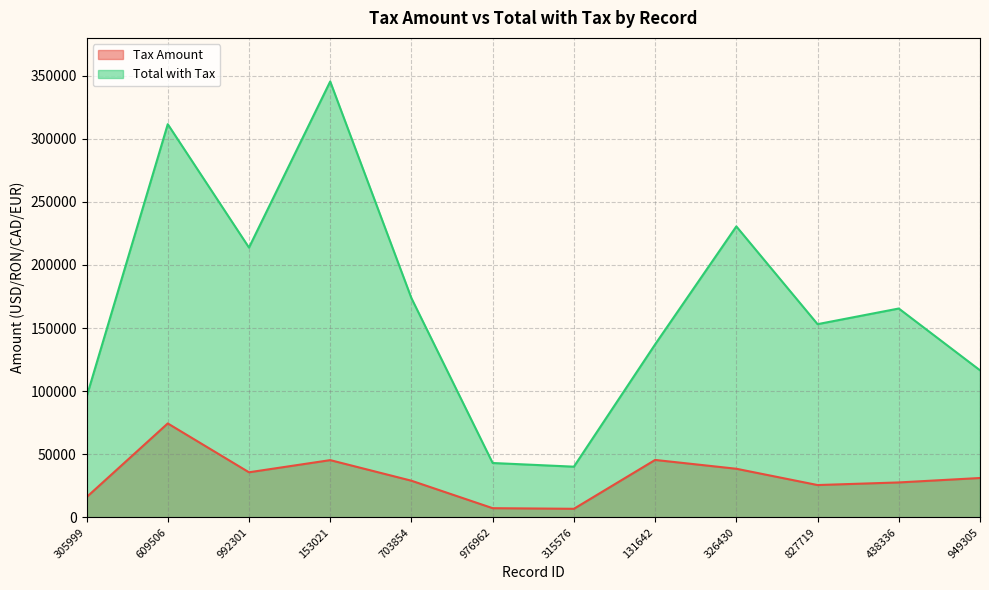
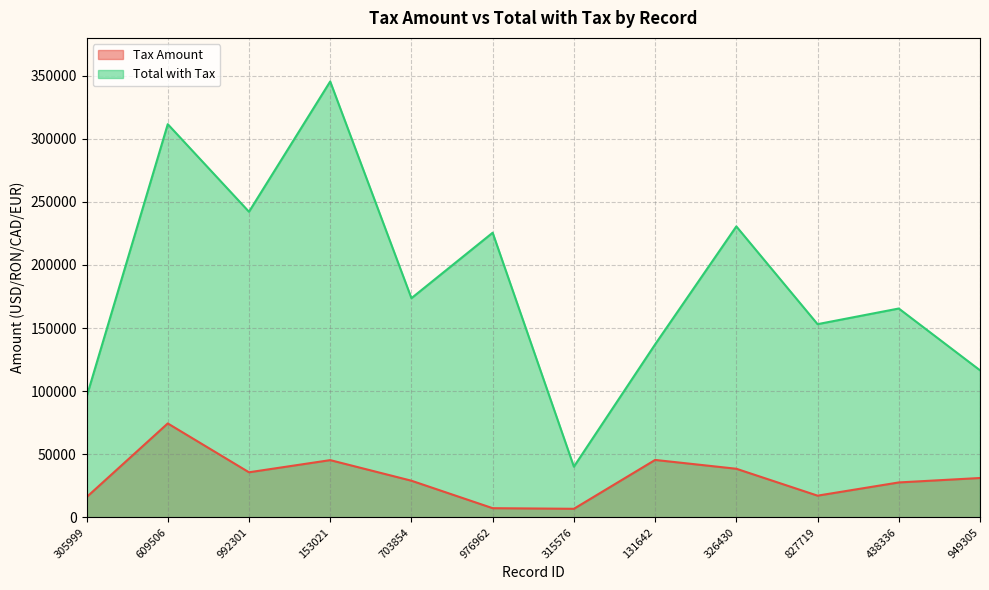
Total with Tax, 992301: 214000 -> 242000
Total with Tax, 976962: 43000 -> 226000
Tax Amount, 827719: 26000 -> 17000
